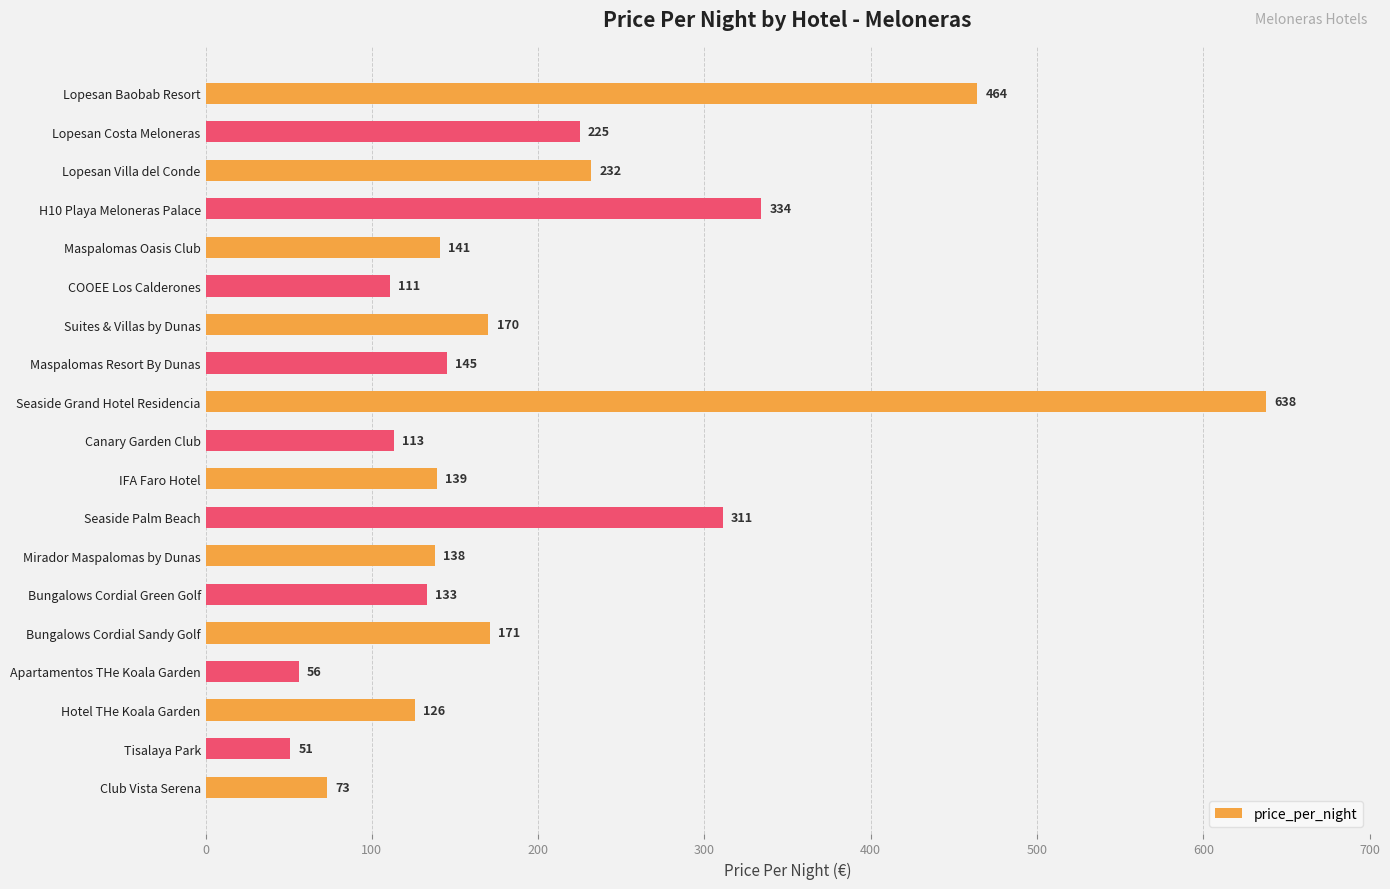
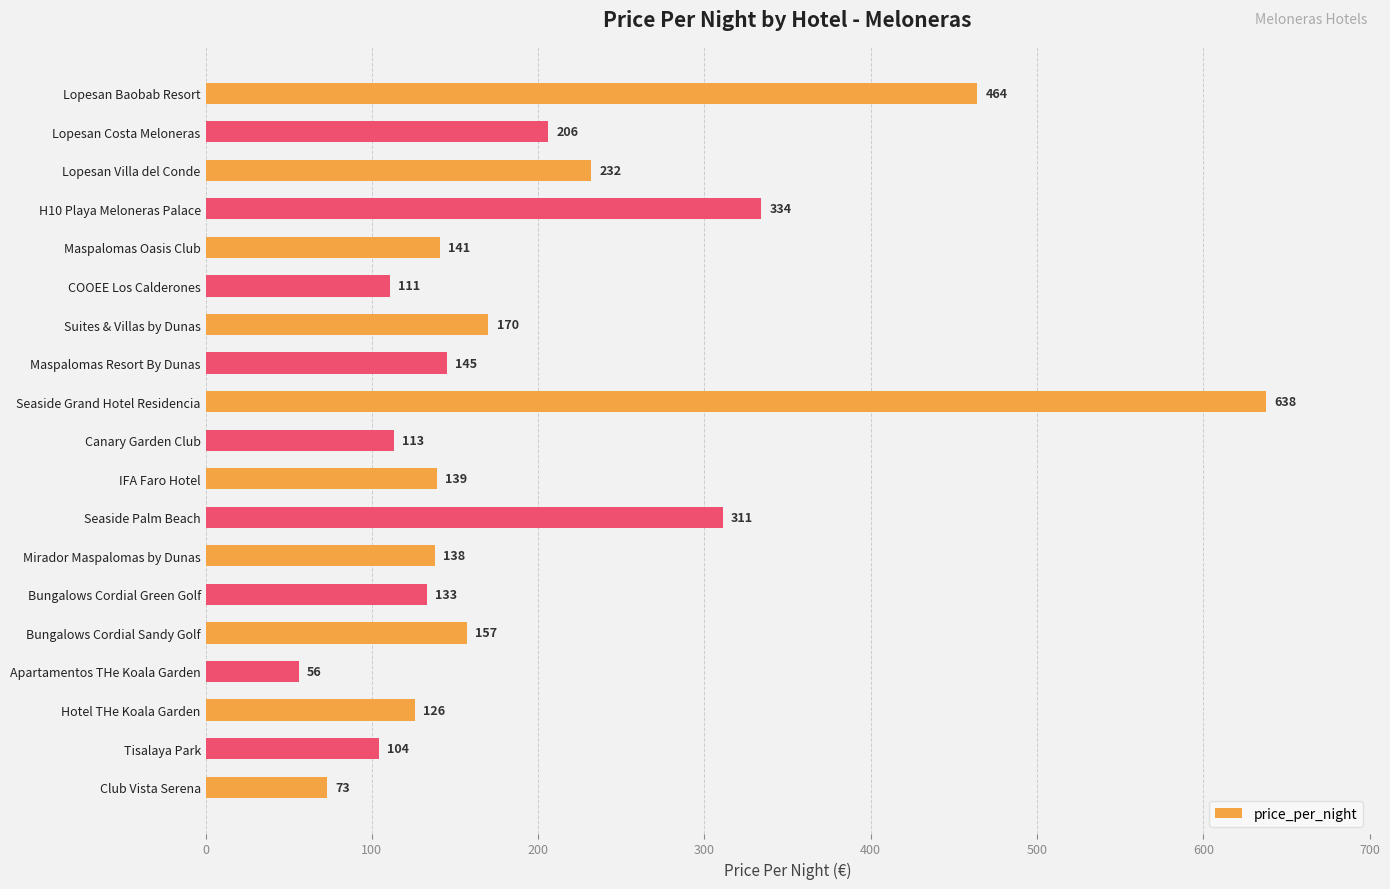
Lopesan Costa Meloneras: 225 -> 206
Bungalows Cordial Sandy Golf: 171 -> 157
Tisalaya Park: 51 -> 104
